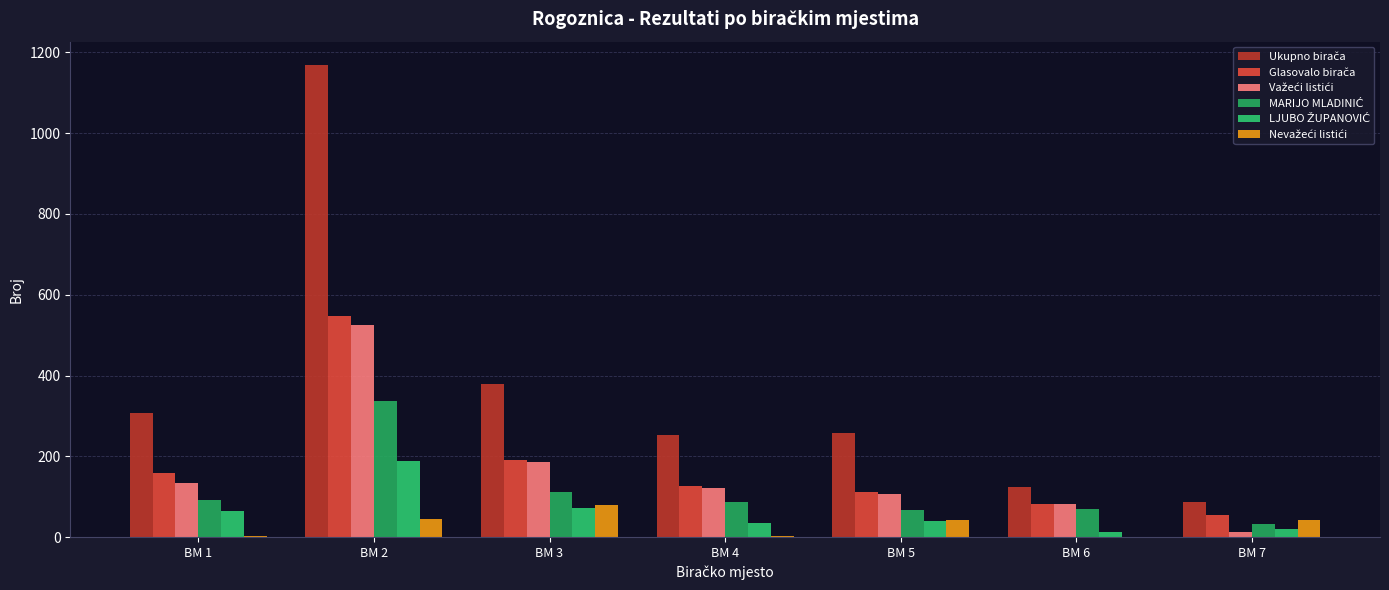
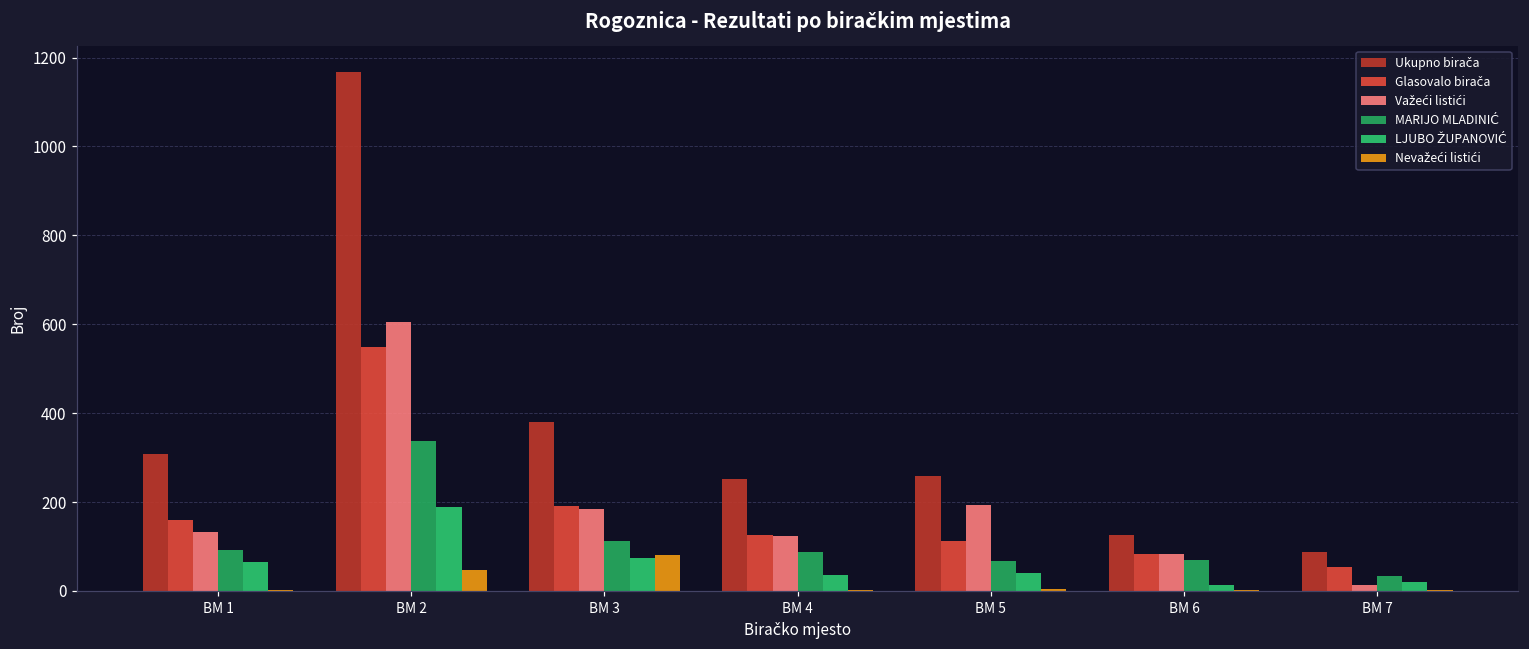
Važeći listići, BM 2: 530 -> 600
Važeći listići, BM 5: 110 -> 190
Nevažeći listići, BM 5: 40 -> 10
Nevažeći listići, BM 7: 40 -> 0
